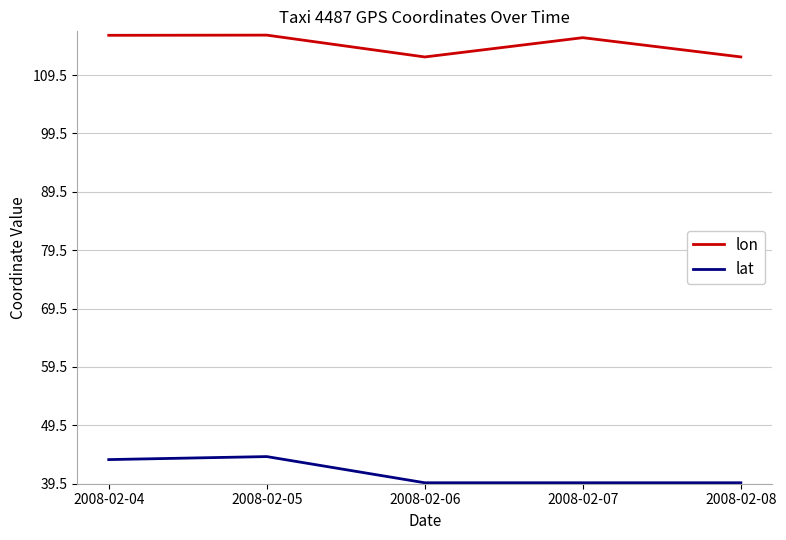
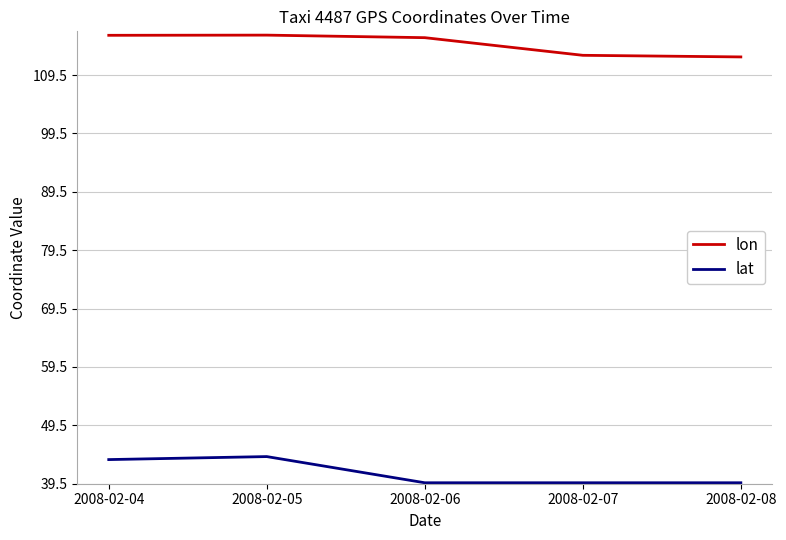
lon, 2008-02-06: 113 -> 116
lon, 2008-02-07: 116 -> 113
